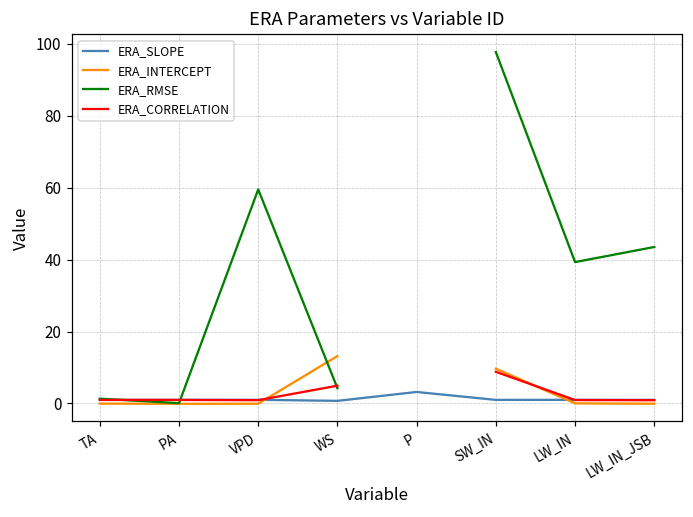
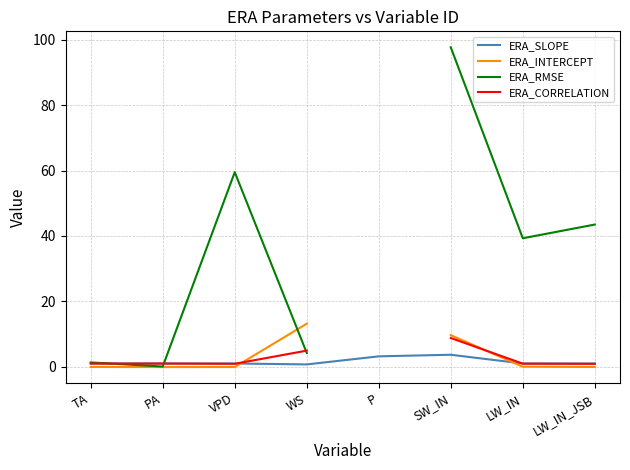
ERA_SLOPE, SW_IN: 1 -> 4
